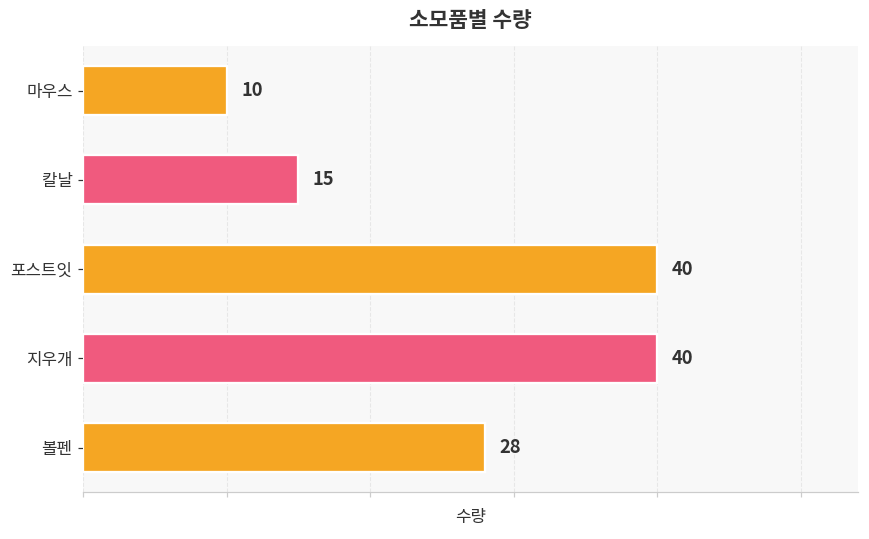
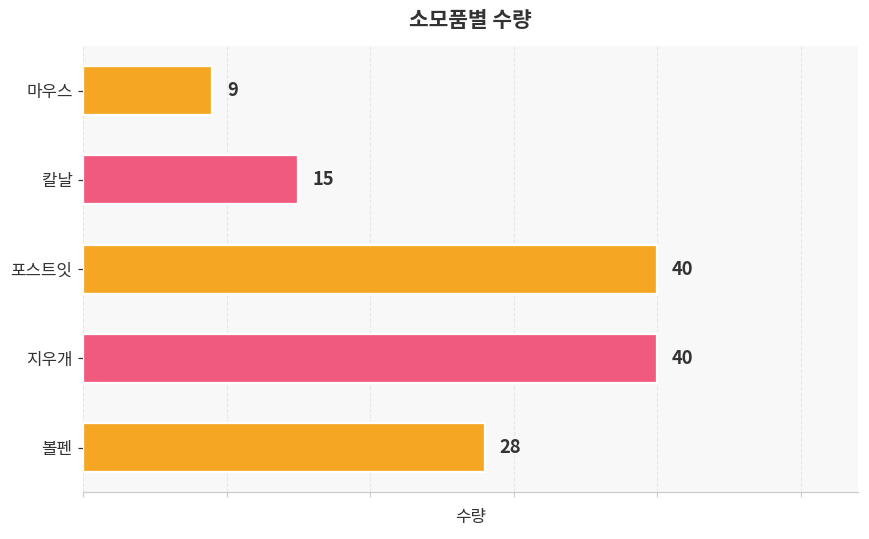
마우스: 10 -> 9
